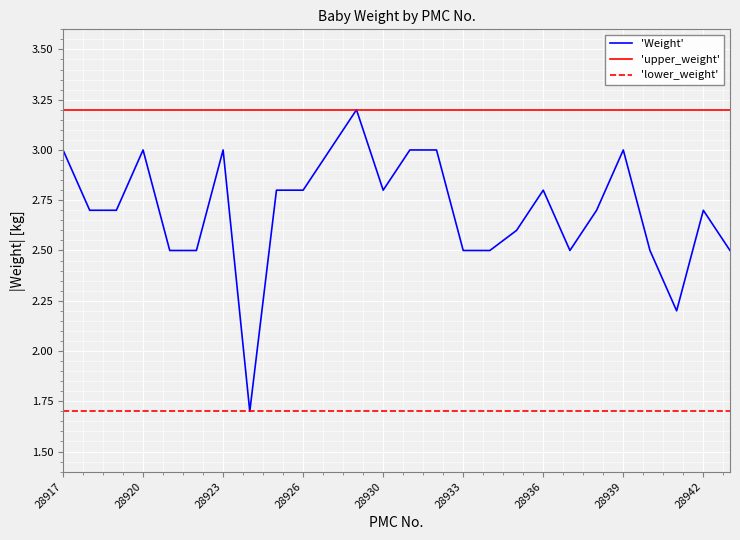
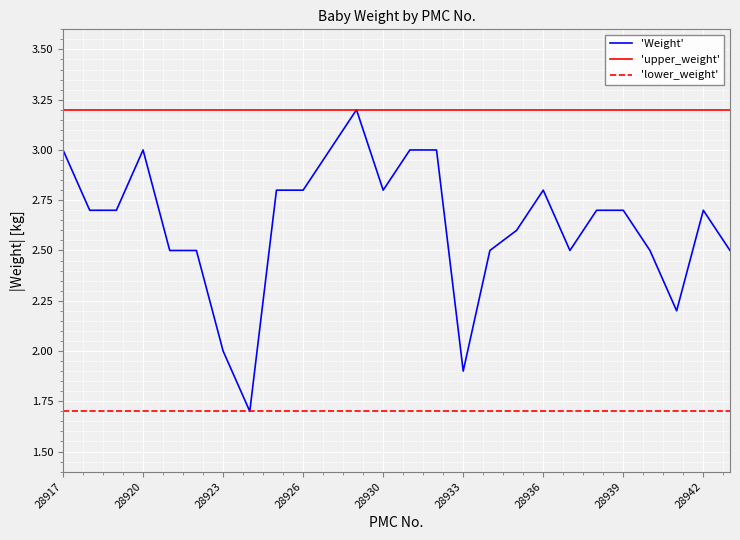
'Weight', 28923: 3 -> 2
'Weight', 28933: 2.5 -> 1.9
'Weight', 28939: 3.0 -> 2.7
